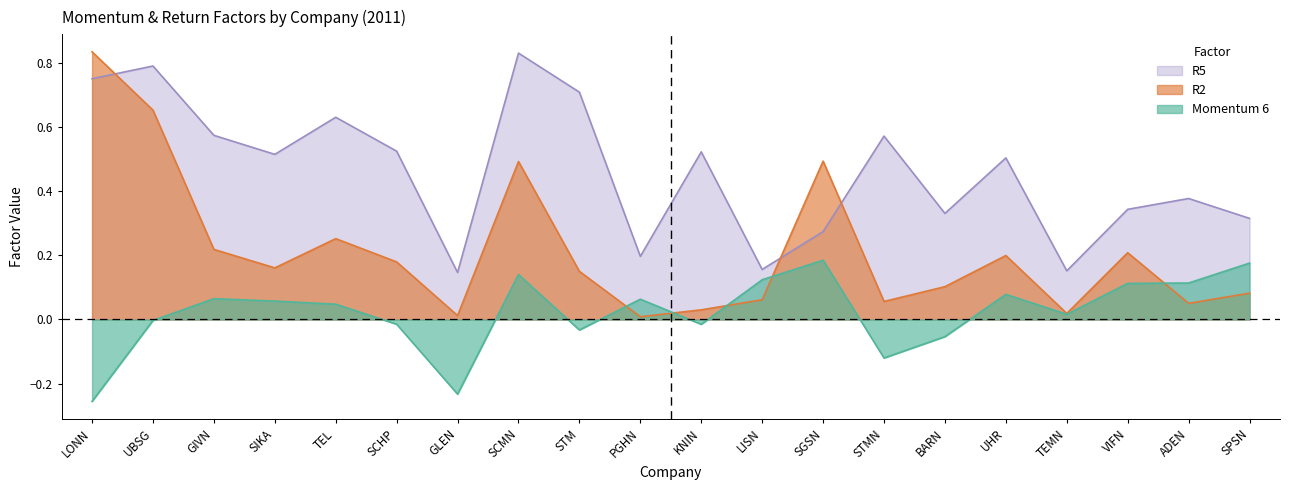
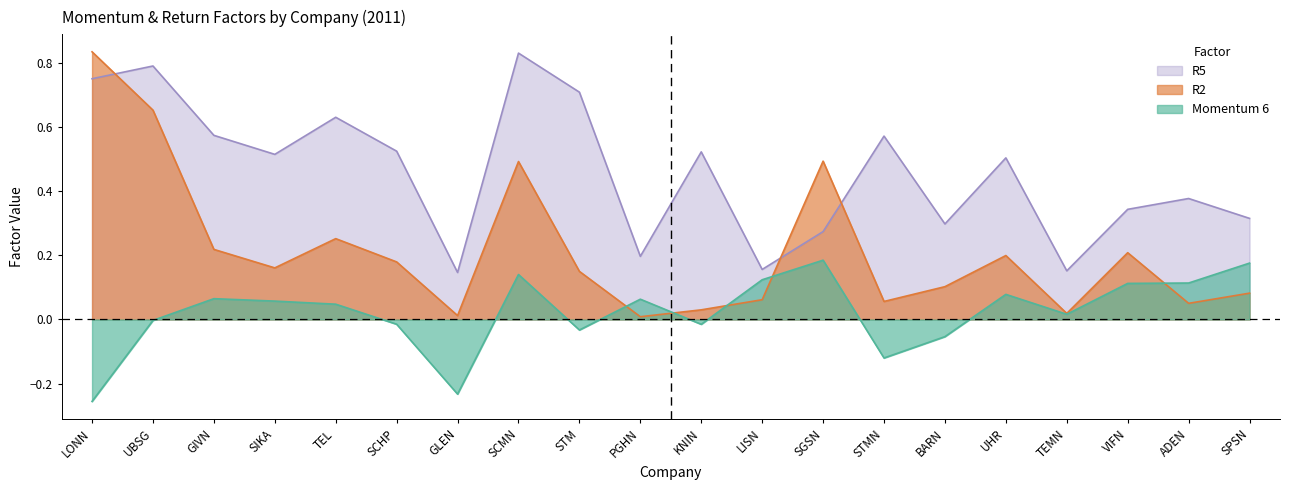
R5, BARN: 0.33 -> 0.30
